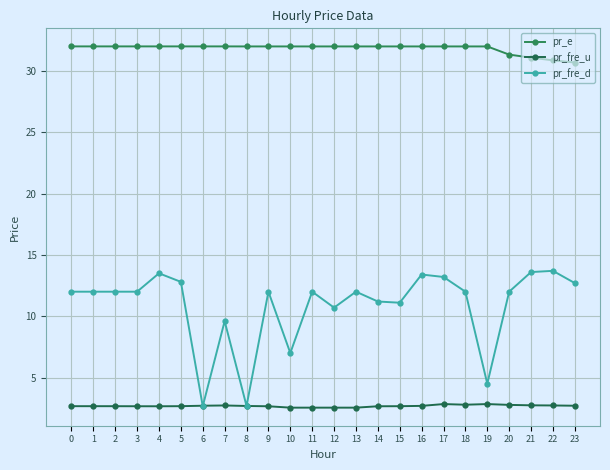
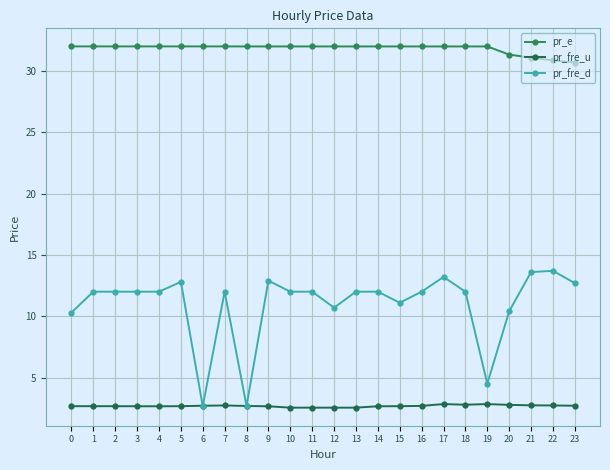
pr_fre_d, 0: 12.0 -> 10.3
pr_fre_d, 4: 13.5 -> 12.0
pr_fre_d, 7: 9.6 -> 12.0
pr_fre_d, 9: 12.0 -> 12.9
pr_fre_d, 10: 7 -> 12
pr_fre_d, 14: 11.2 -> 12.0
pr_fre_d, 16: 13.4 -> 12.0
pr_fre_d, 20: 12.0 -> 10.4
